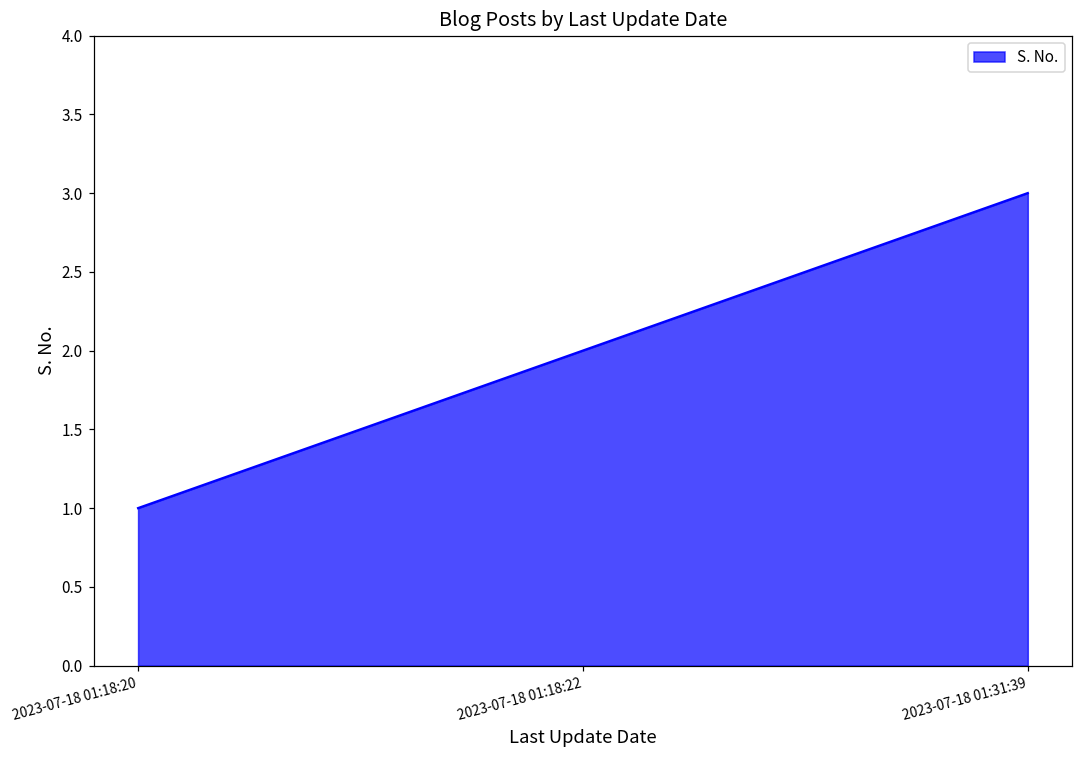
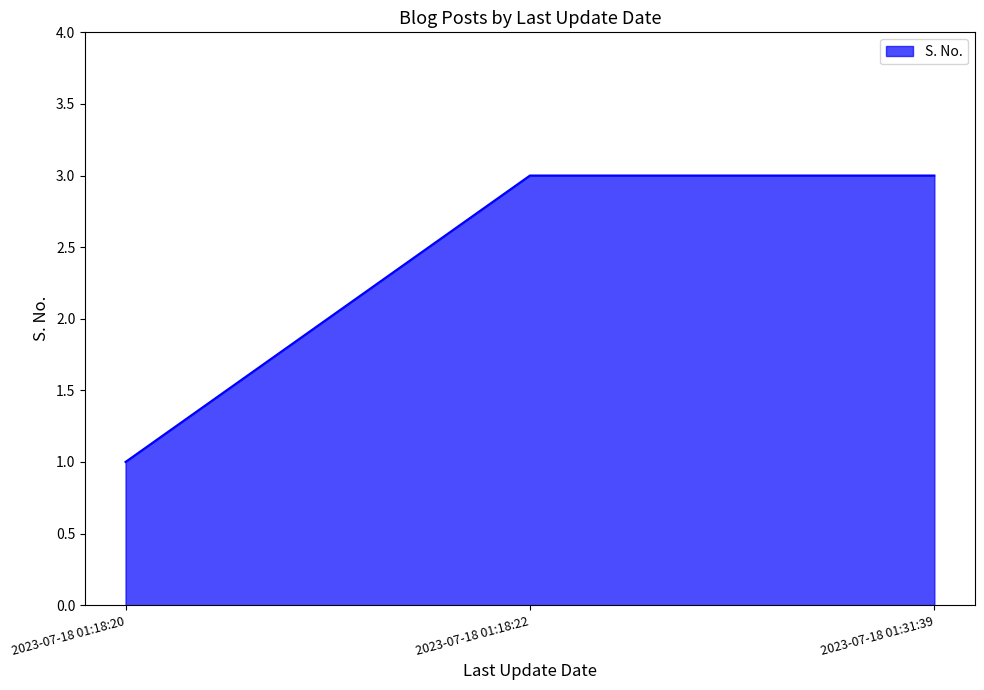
2023-07-18 01:18:22: 2 -> 3
